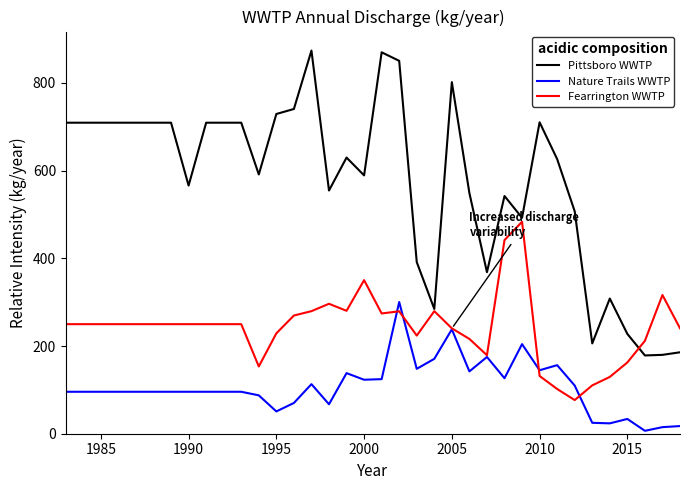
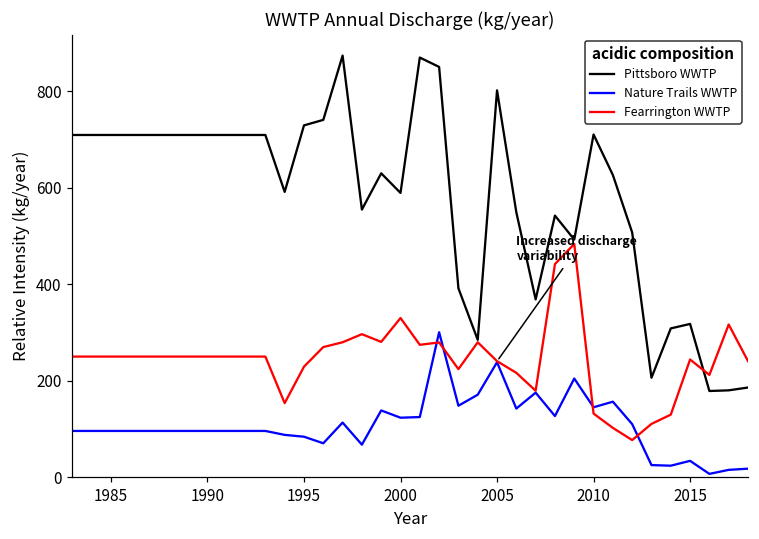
Pittsboro WWTP, 1990: 570 -> 710
Nature Trails WWTP, 1995: 50 -> 80
Fearrington WWTP, 2000: 350 -> 330
Pittsboro WWTP, 2015: 230 -> 320
Fearrington WWTP, 2015: 160 -> 240
